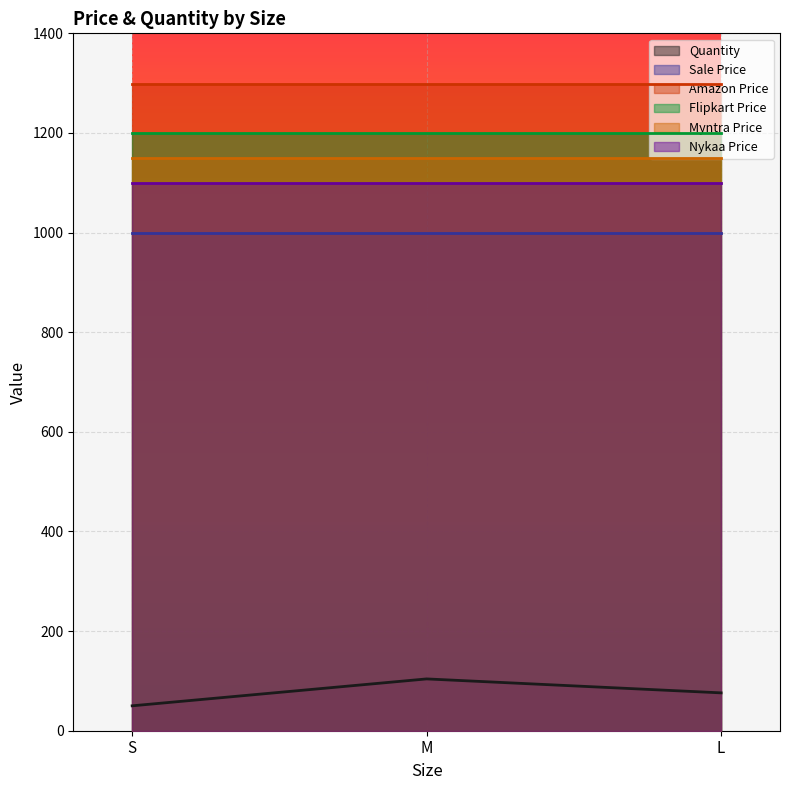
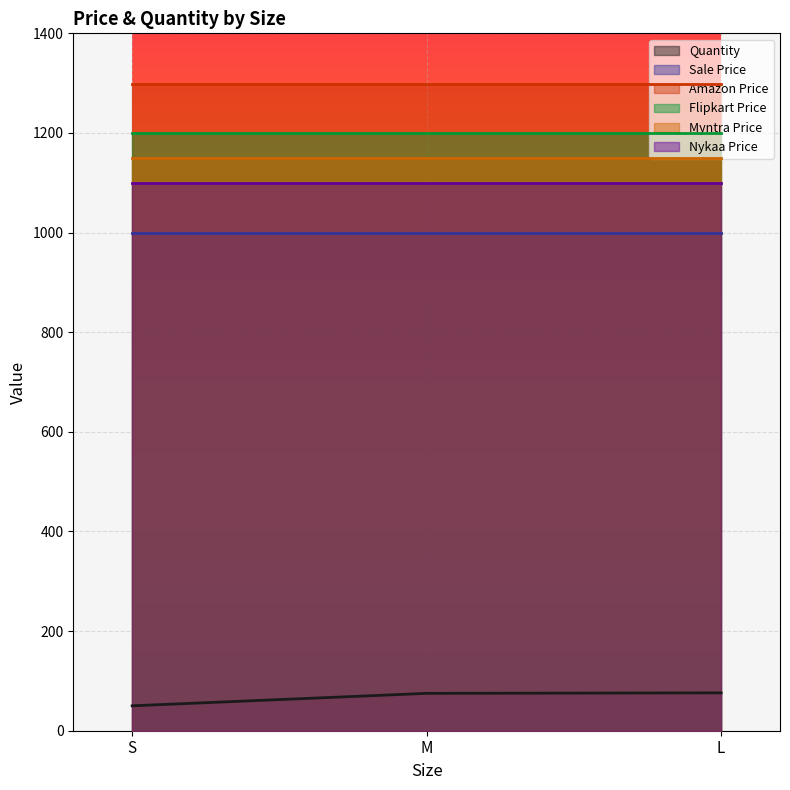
Quantity, M: 100 -> 80
